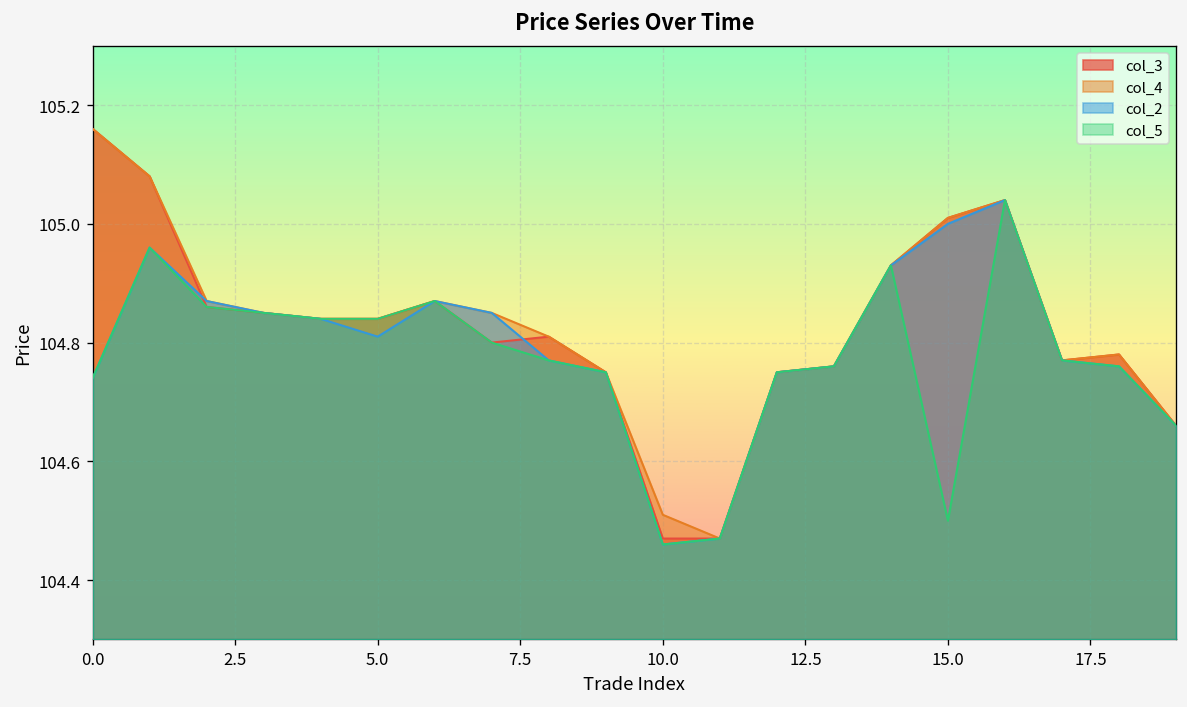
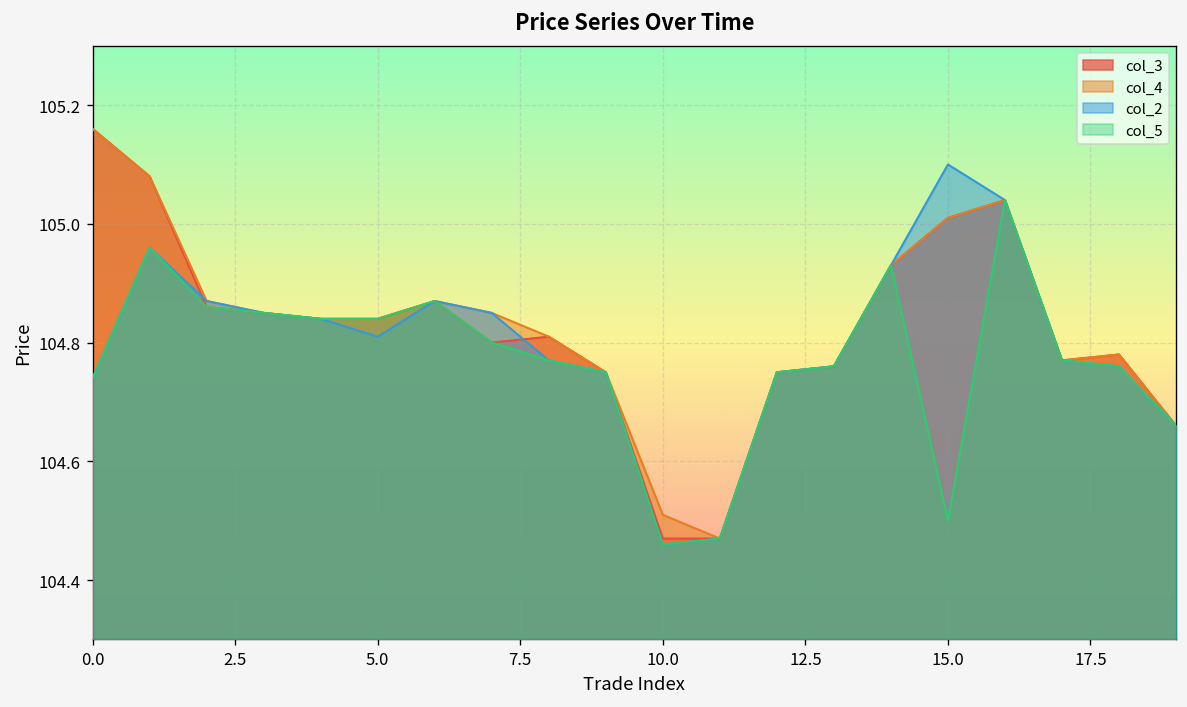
col_2, 15.0: 105.0 -> 105.1
